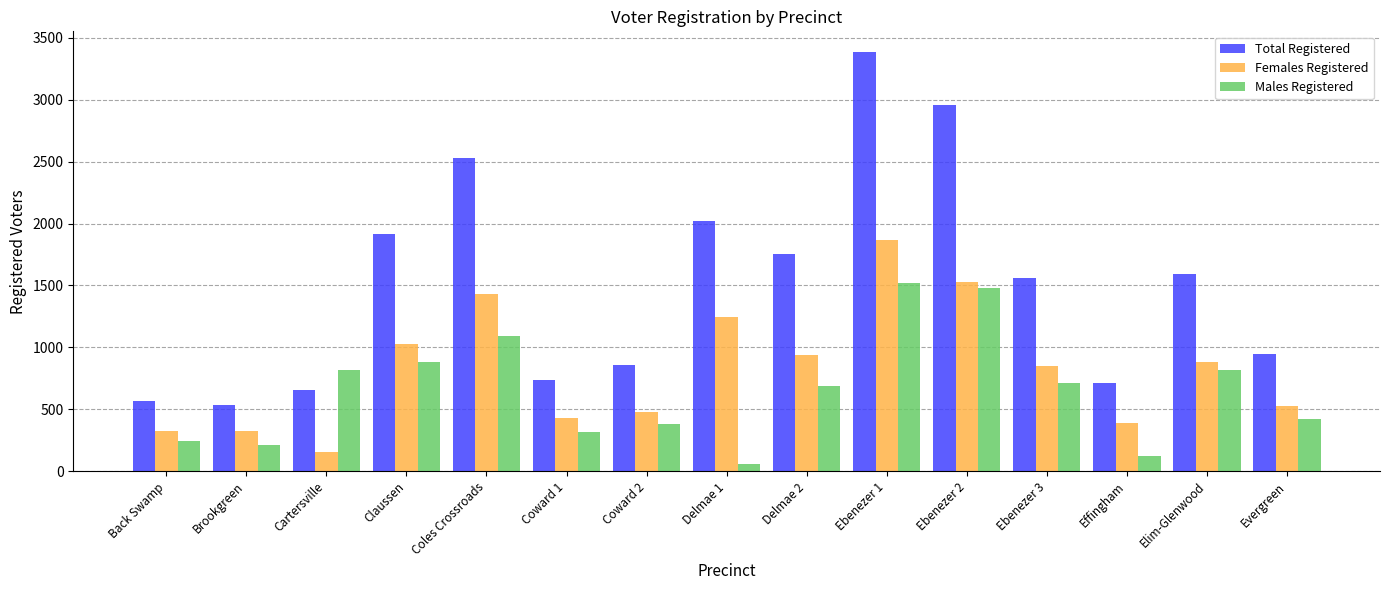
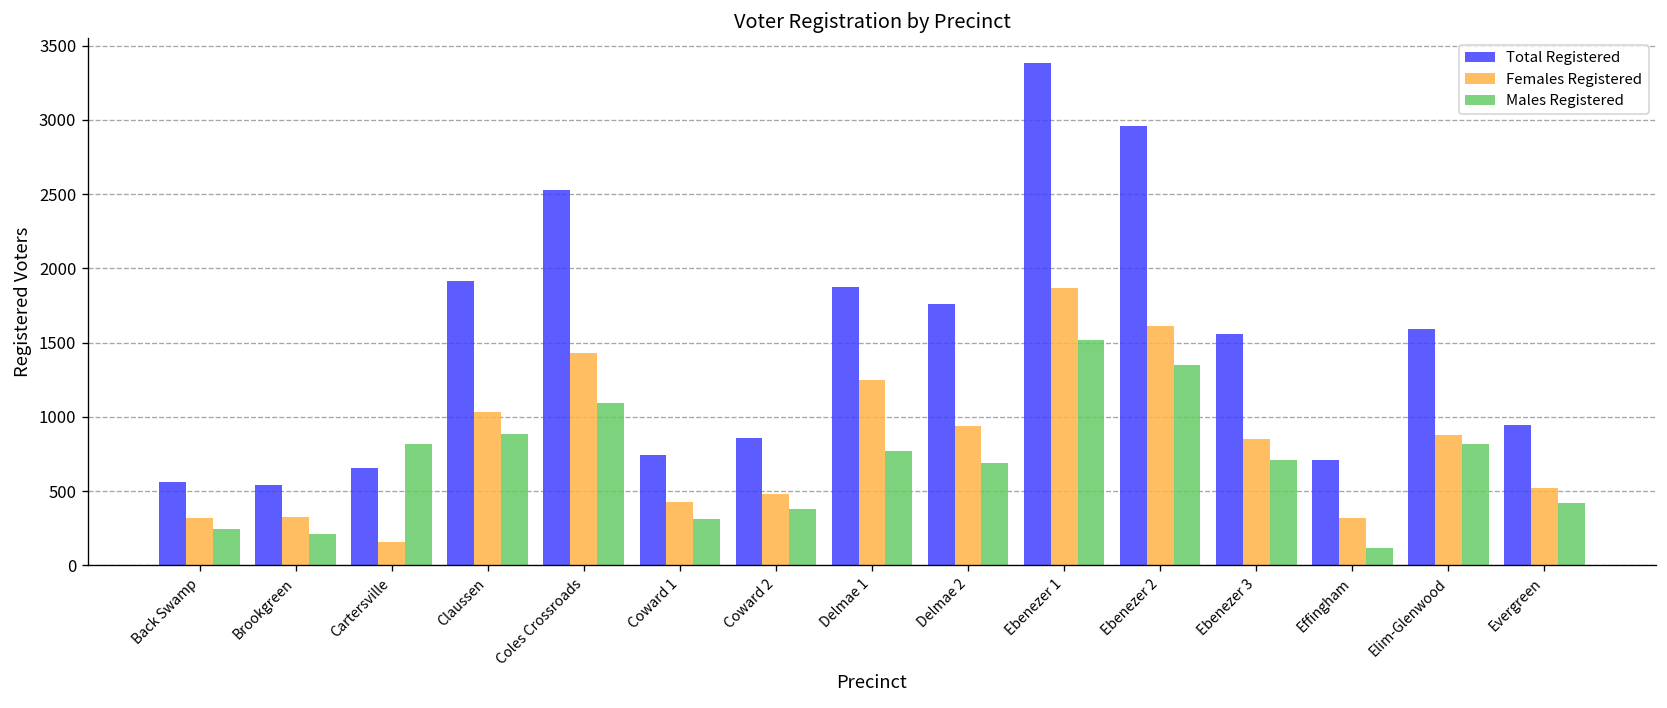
Total Registered, Delmae 1: 2020 -> 1880
Males Registered, Delmae 1: 60 -> 770
Females Registered, Ebenezer 2: 1530 -> 1610
Males Registered, Ebenezer 2: 1480 -> 1350
Females Registered, Effingham: 390 -> 320
